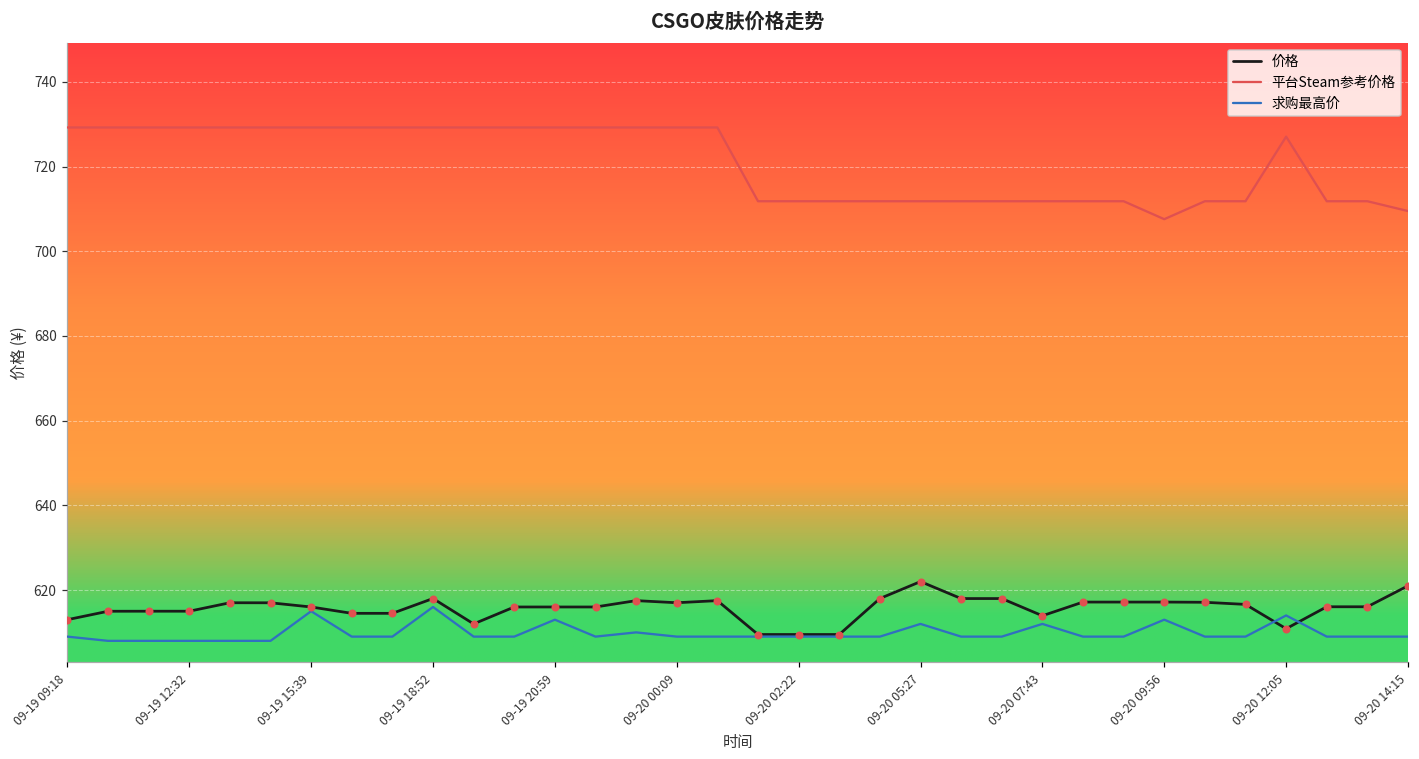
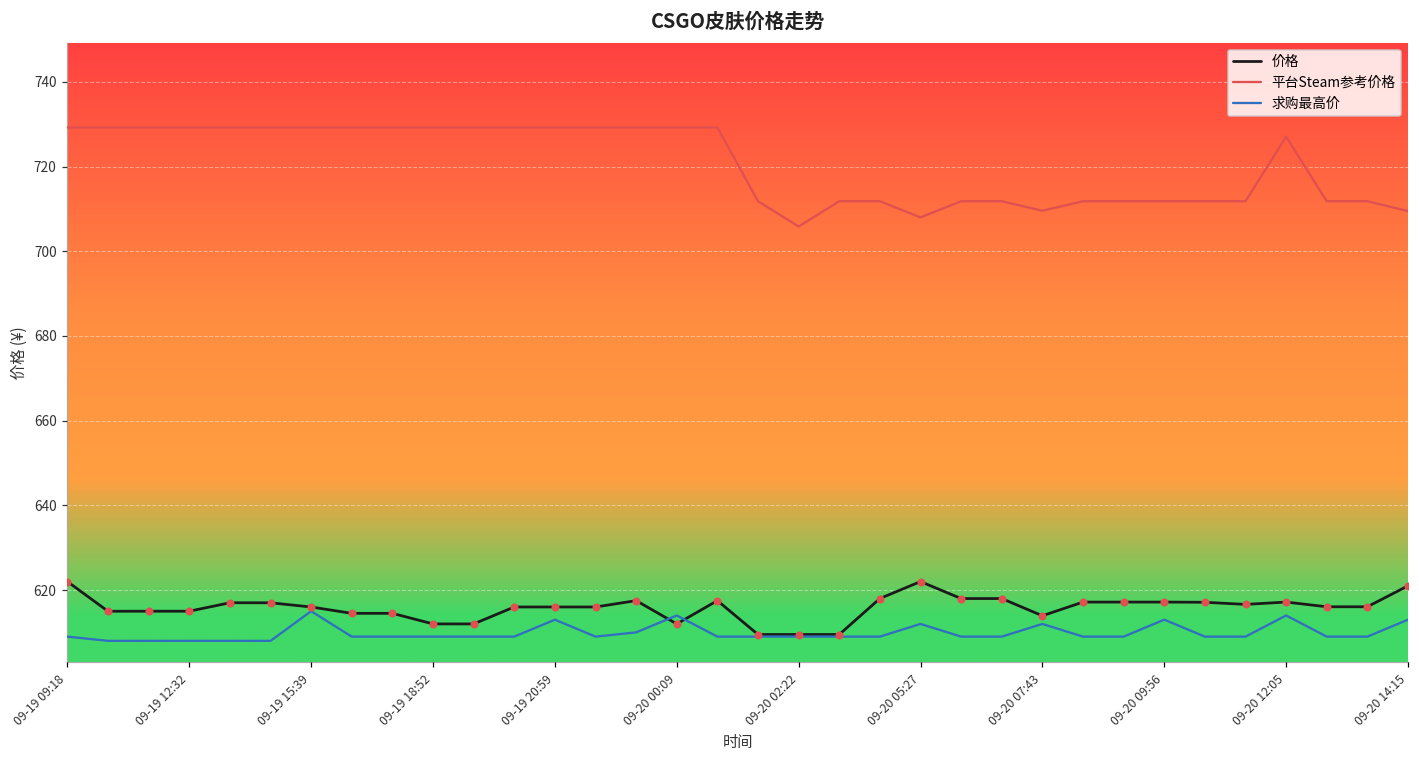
价格, 09-19 09:18: 613 -> 622
价格, 09-19 18:52: 618 -> 612
求购最高价, 09-19 18:52: 616 -> 609
价格, 09-20 00:09: 617 -> 612
求购最高价, 09-20 00:09: 609 -> 614
平台Steam参考价格, 09-20 02:22: 712 -> 706
平台Steam参考价格, 09-20 05:27: 712 -> 708
平台Steam参考价格, 09-20 07:43: 712 -> 710
平台Steam参考价格, 09-20 09:56: 708 -> 712
价格, 09-20 12:05: 611 -> 617
求购最高价, 09-20 14:15: 609 -> 613
